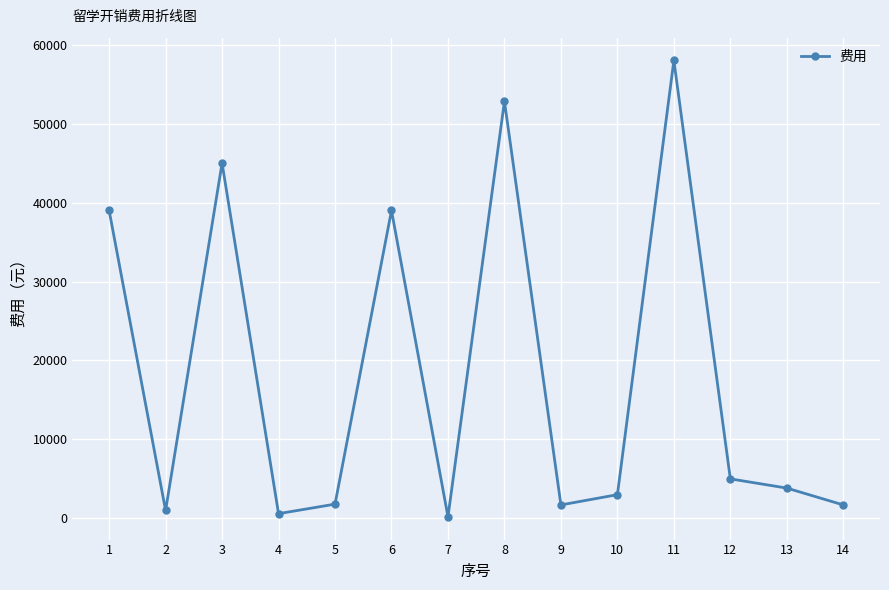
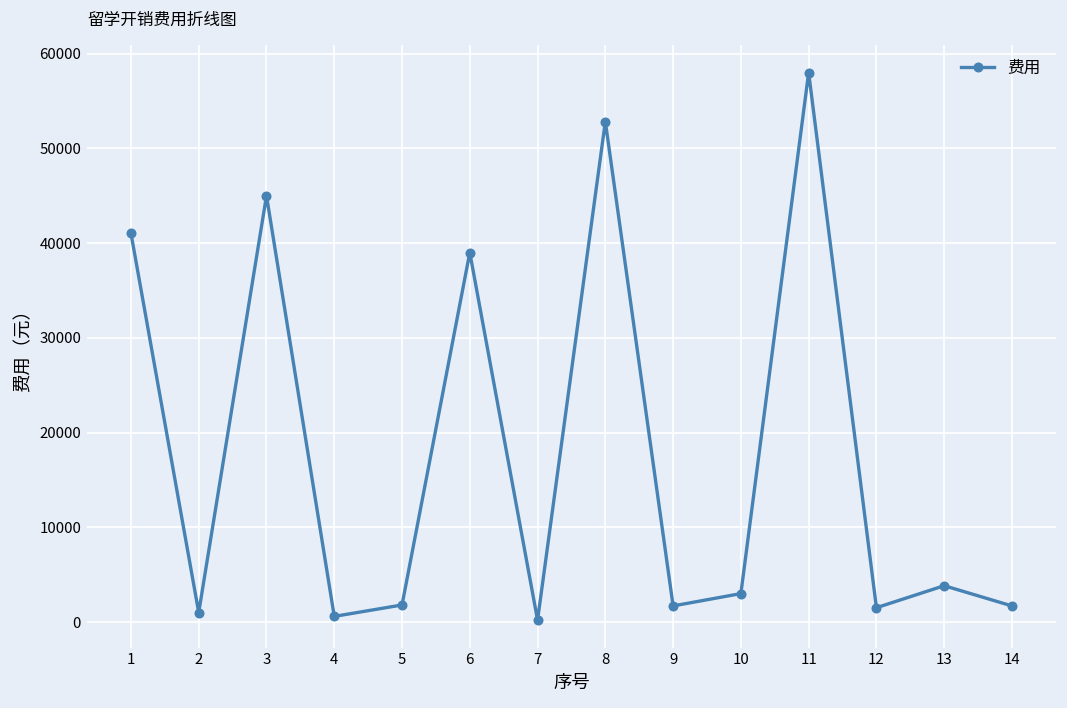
1: 39000 -> 41000
12: 5000 -> 2000
